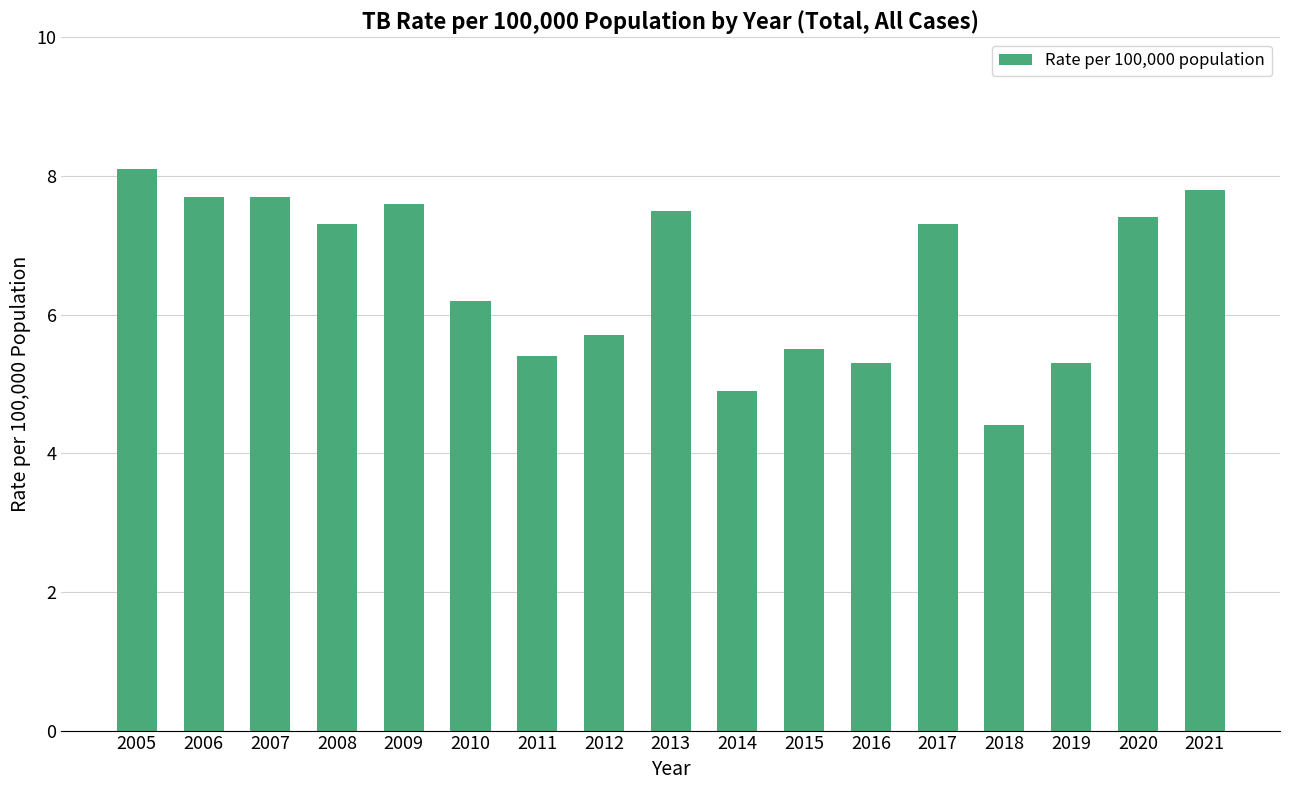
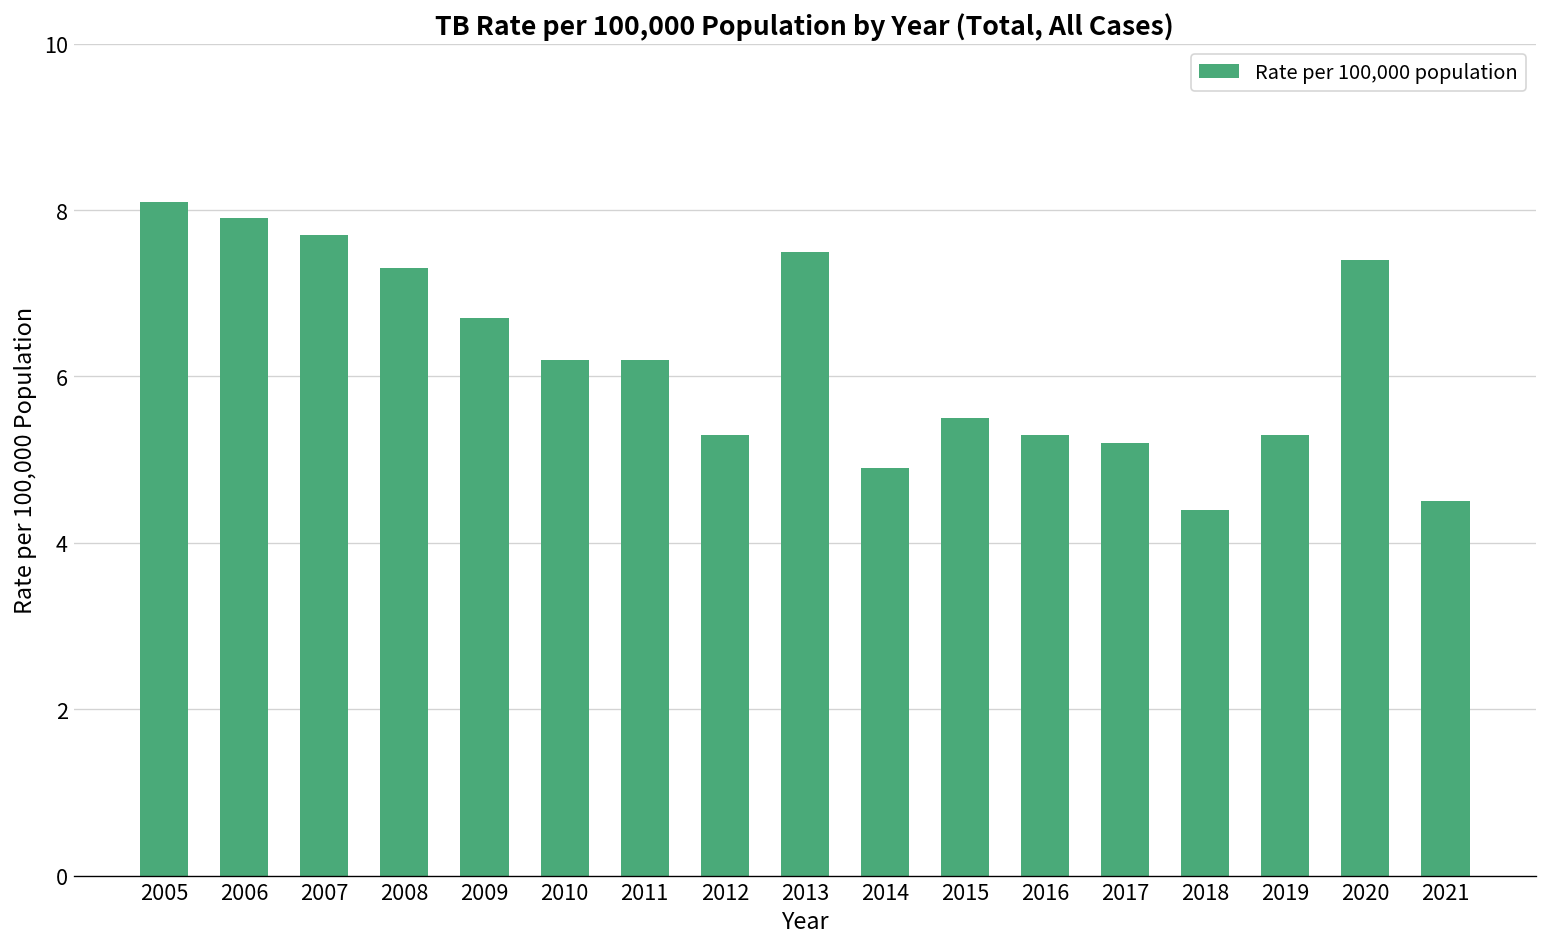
2006: 7.7 -> 7.9
2009: 7.6 -> 6.7
2011: 5.4 -> 6.2
2012: 5.7 -> 5.3
2017: 7.3 -> 5.2
2021: 7.8 -> 4.5
